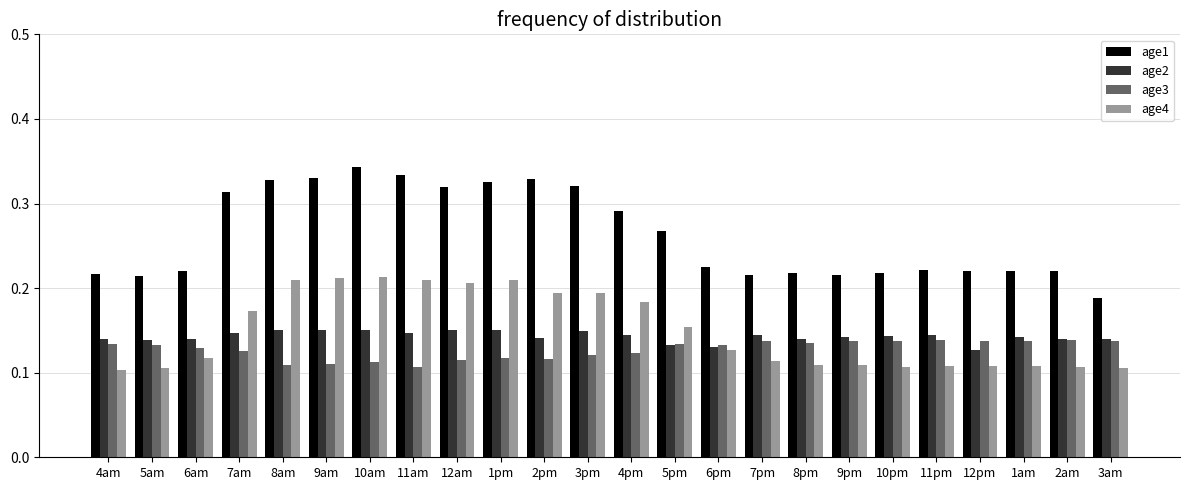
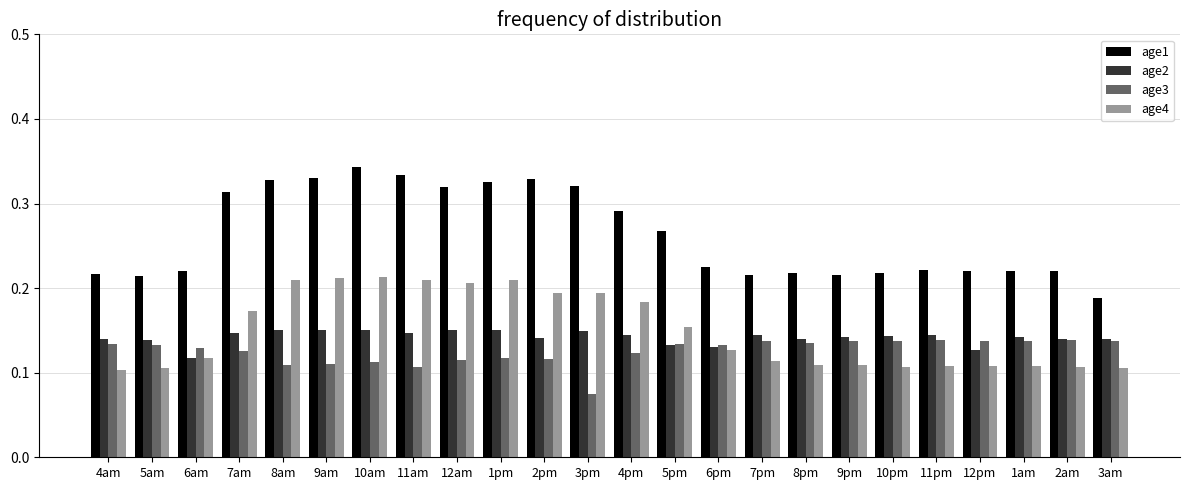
age2, 6am: 0.14 -> 0.12
age3, 3pm: 0.12 -> 0.07
